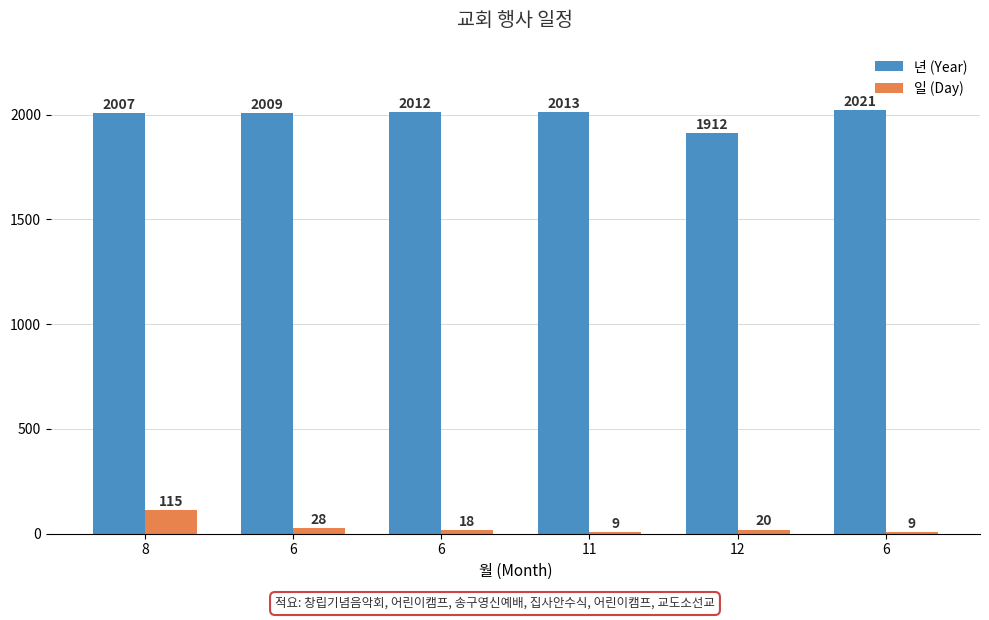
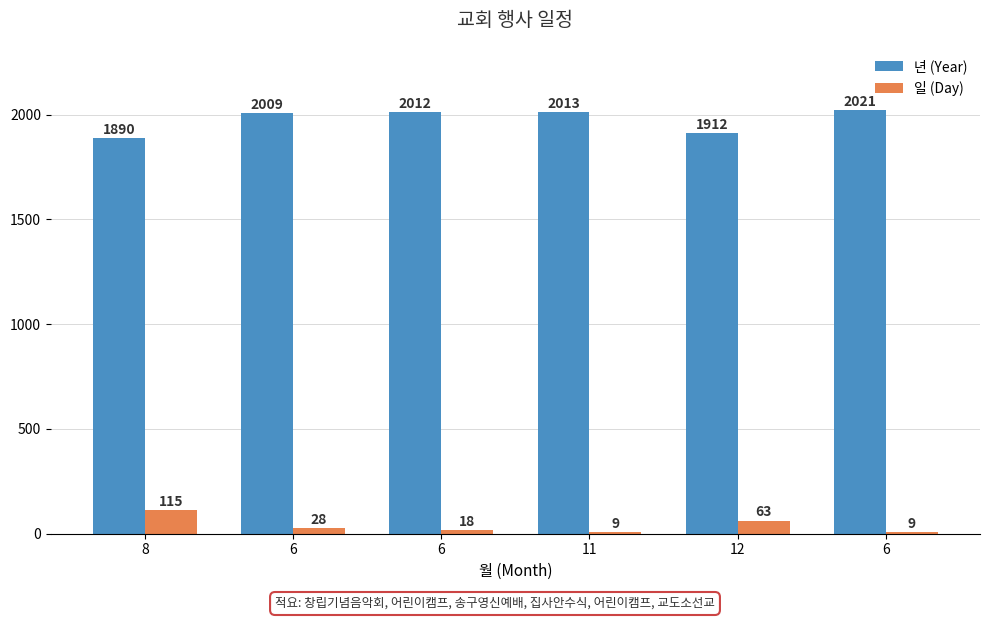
년 (Year), 8: 2007 -> 1890
일 (Day), 12: 20 -> 63
